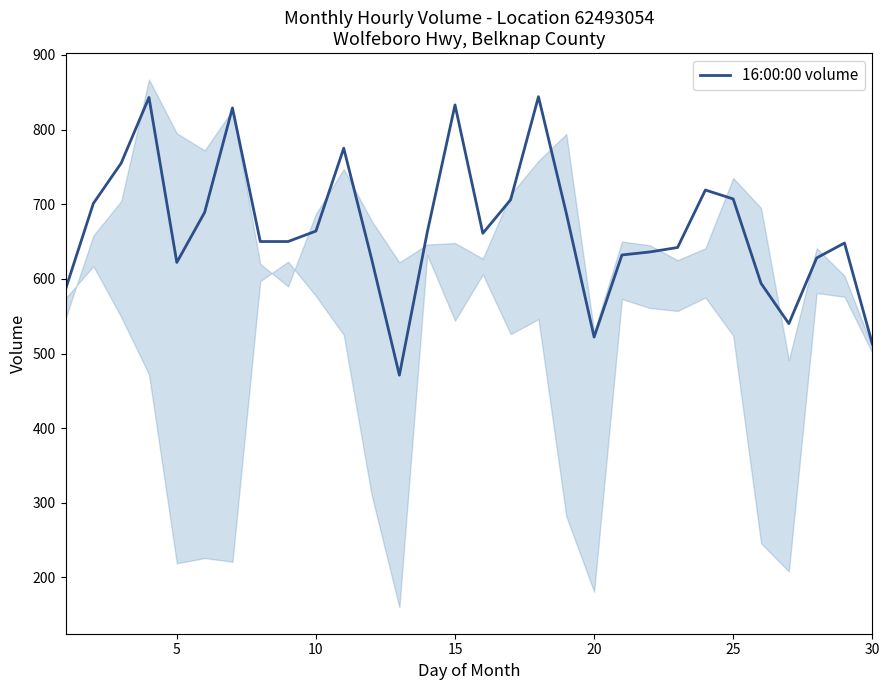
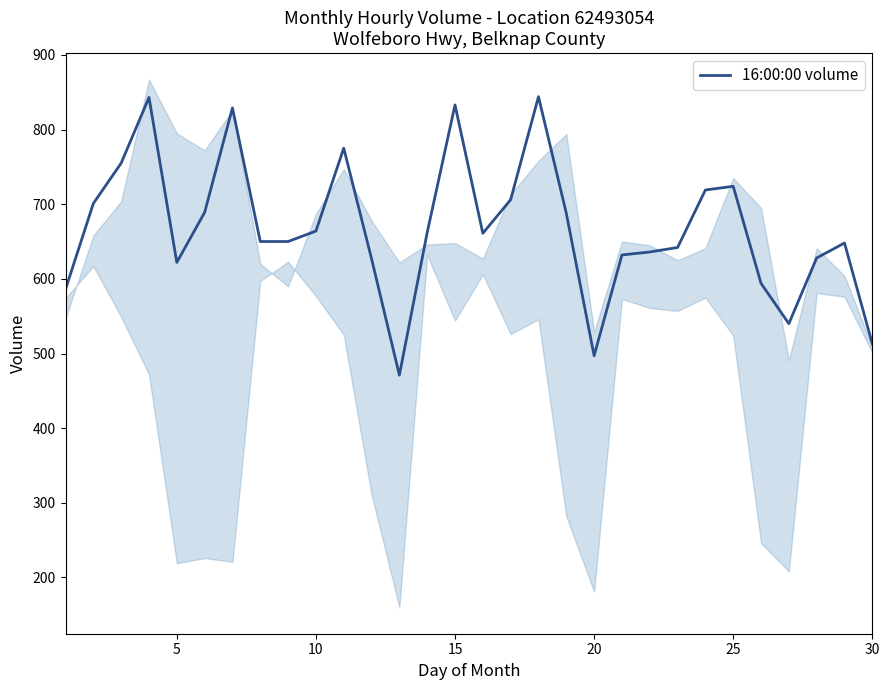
16:00:00 volume, 20: 520 -> 500
16:00:00 volume, 25: 710 -> 720
